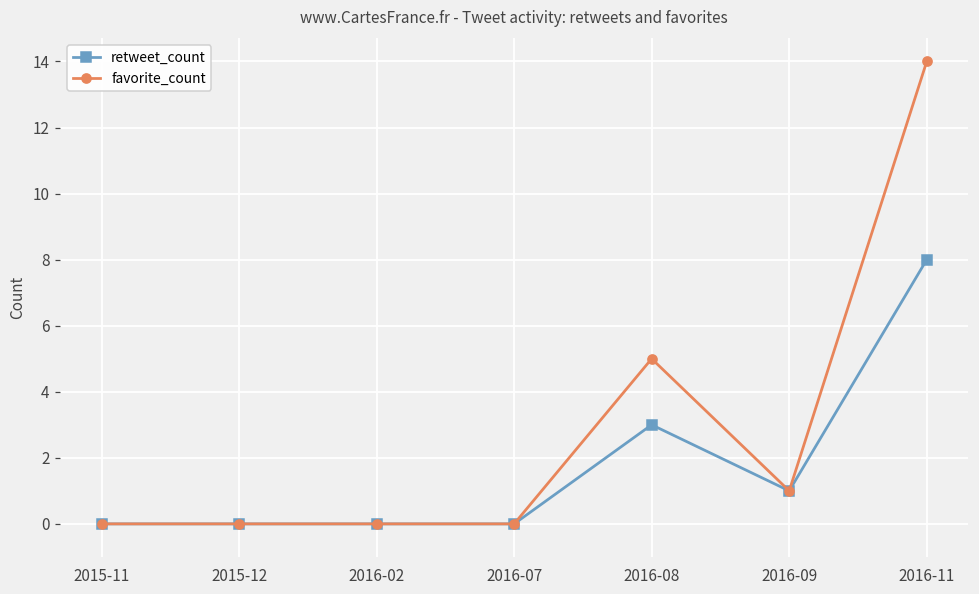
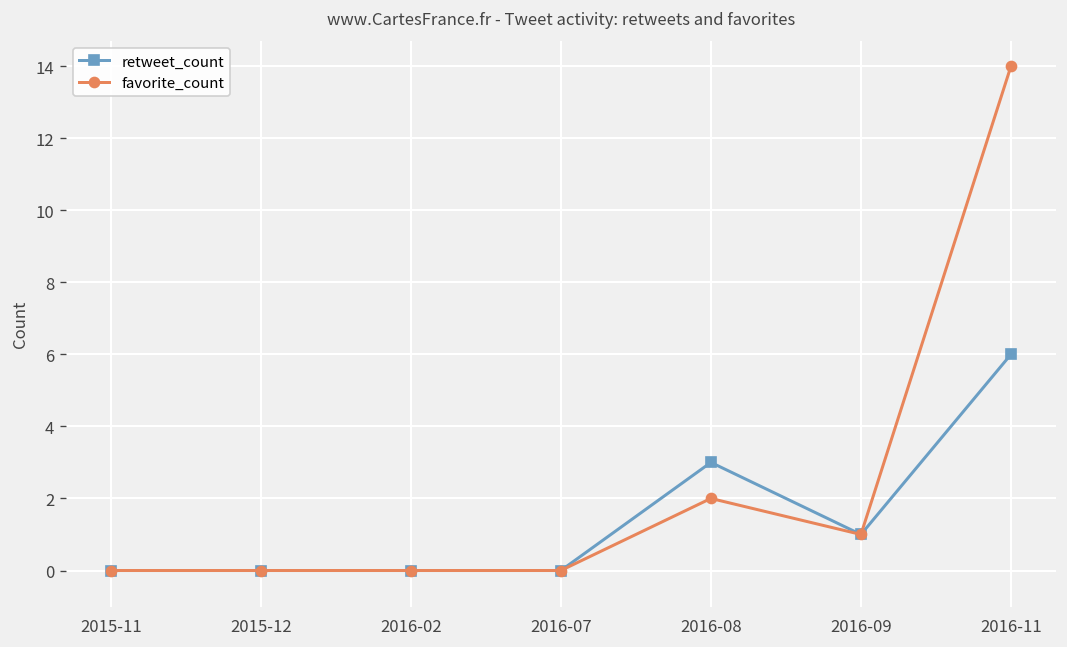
favorite_count, 2016-08: 5 -> 2
retweet_count, 2016-11: 8 -> 6
